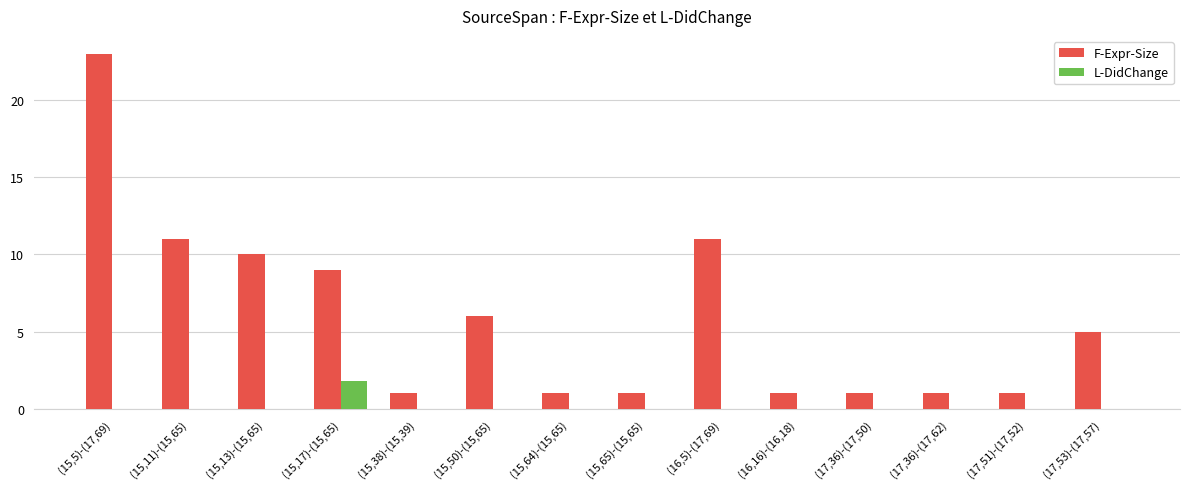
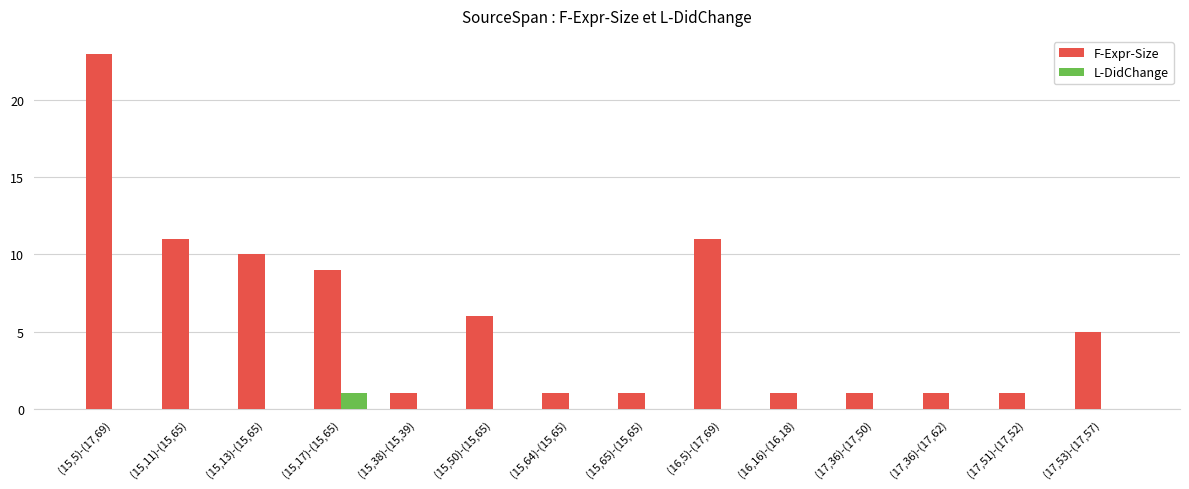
L-DidChange, (15,17)-(15,65): 1.8 -> 1.0
